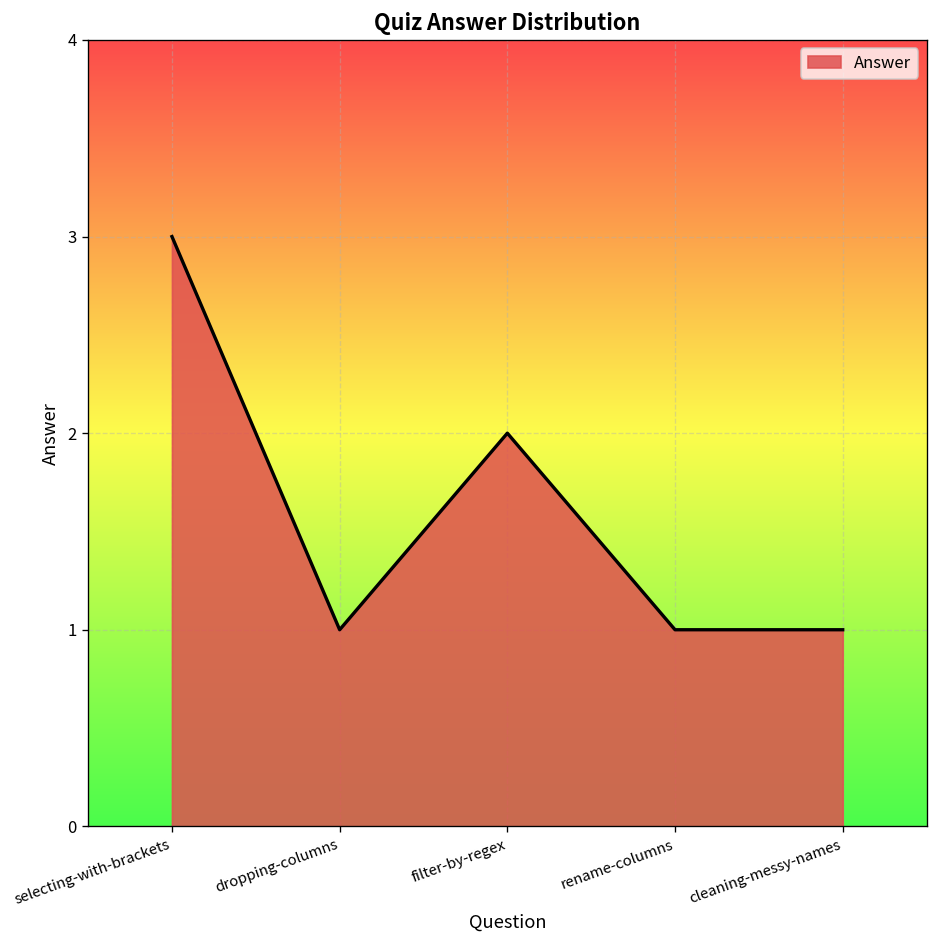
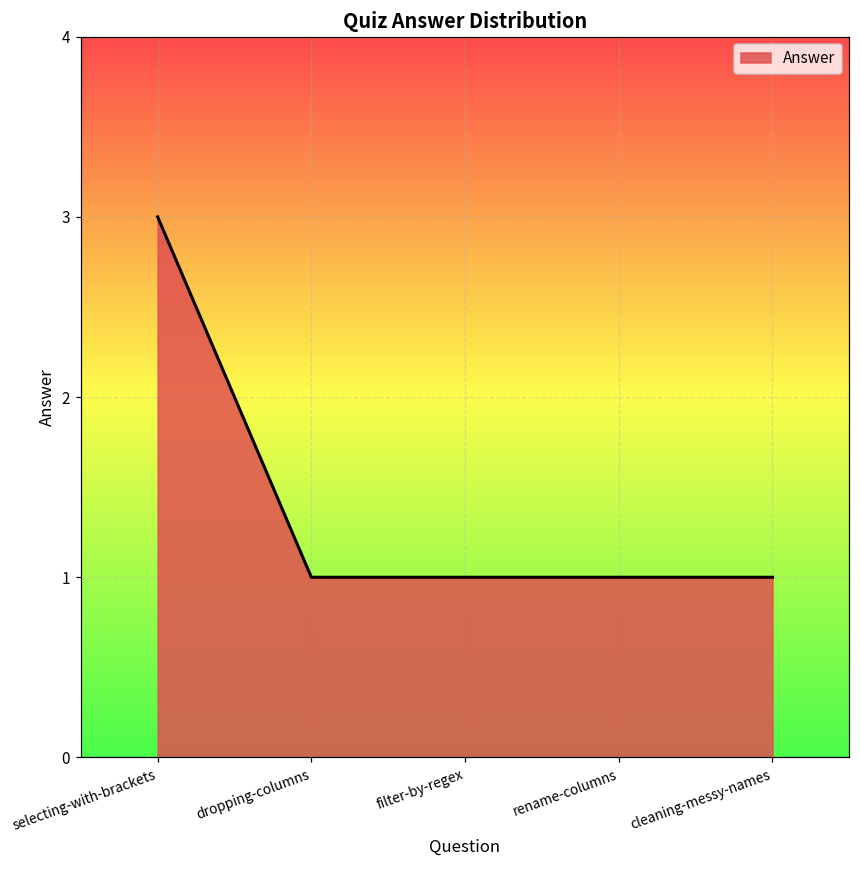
filter-by-regex: 2 -> 1
